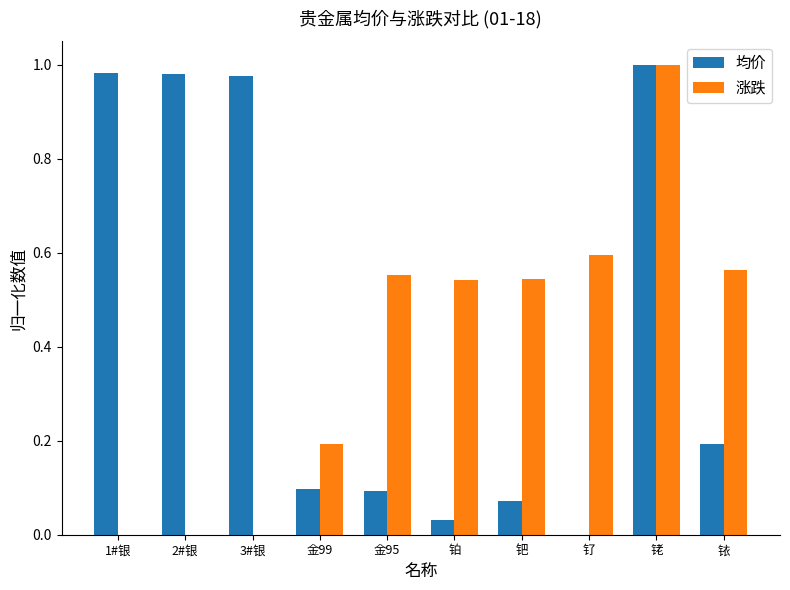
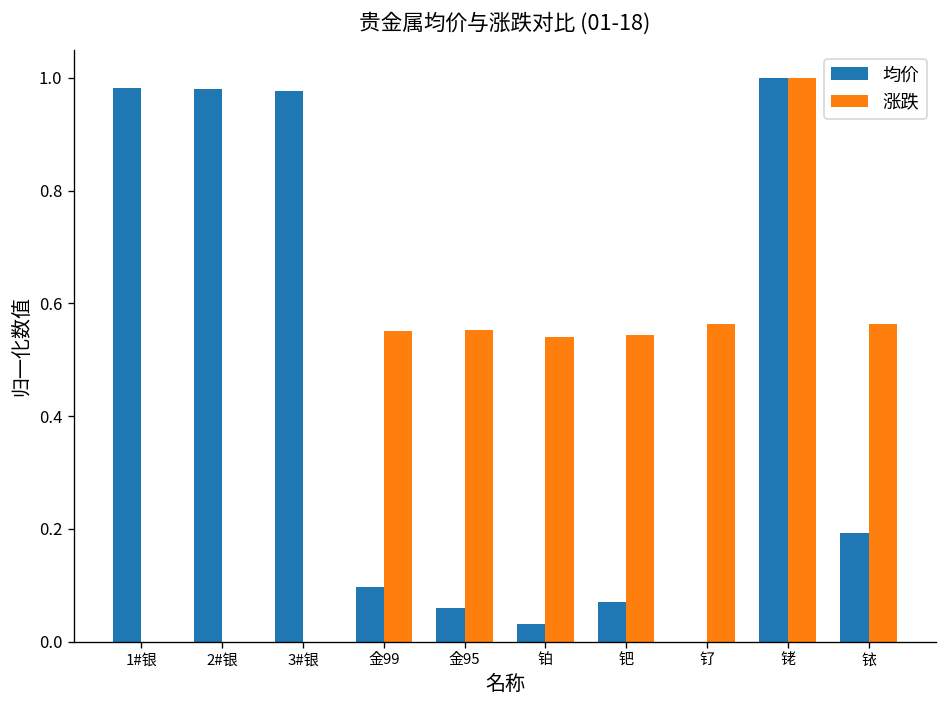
涨跌, 金99: 0.19 -> 0.55
均价, 金95: 0.09 -> 0.06
涨跌, 钌: 0.59 -> 0.56
